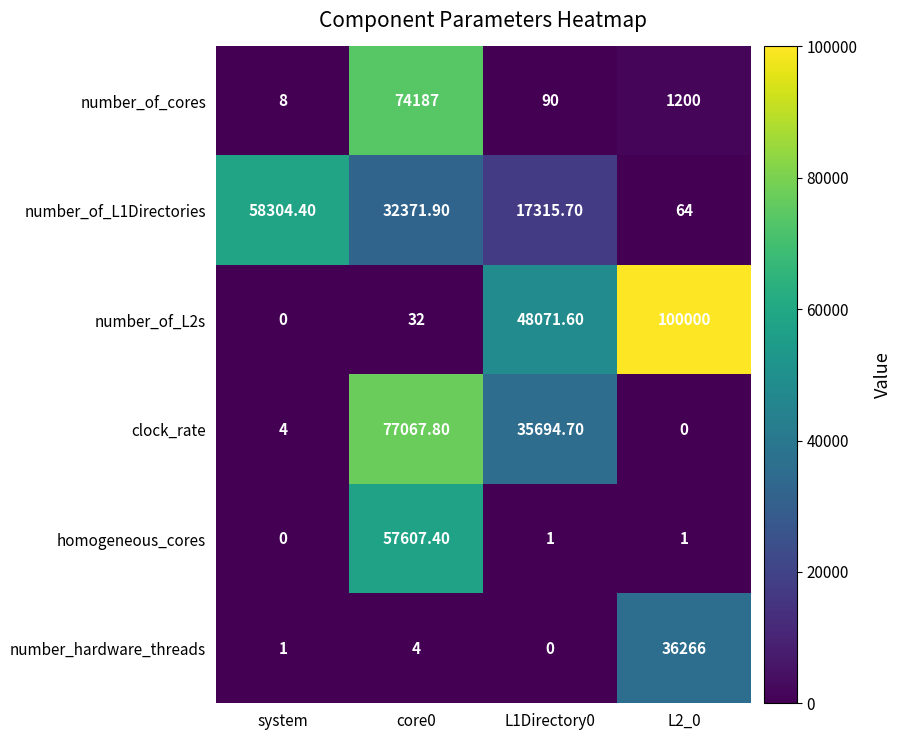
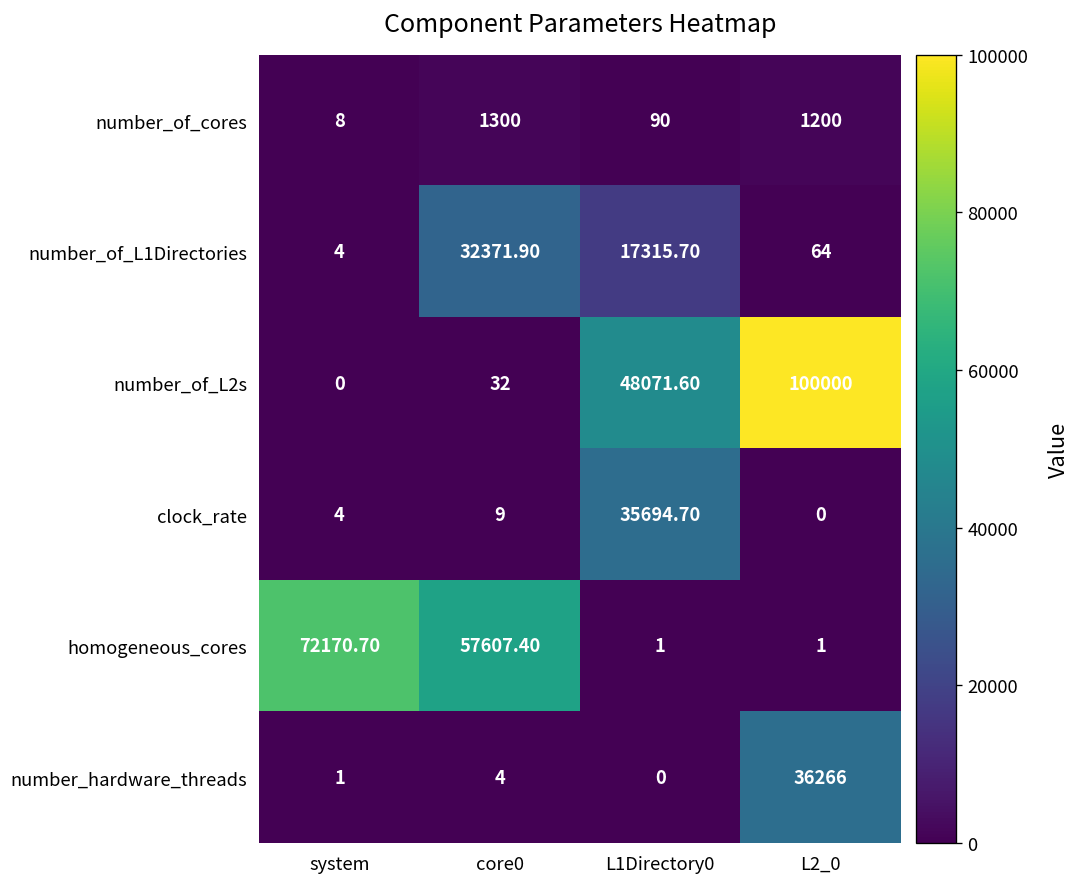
number_of_cores, core0: 74187 -> 1300
number_of_L1Directories, system: 58304.40 -> 4
clock_rate, core0: 77067.80 -> 9
homogeneous_cores, system: 0 -> 72170.70
